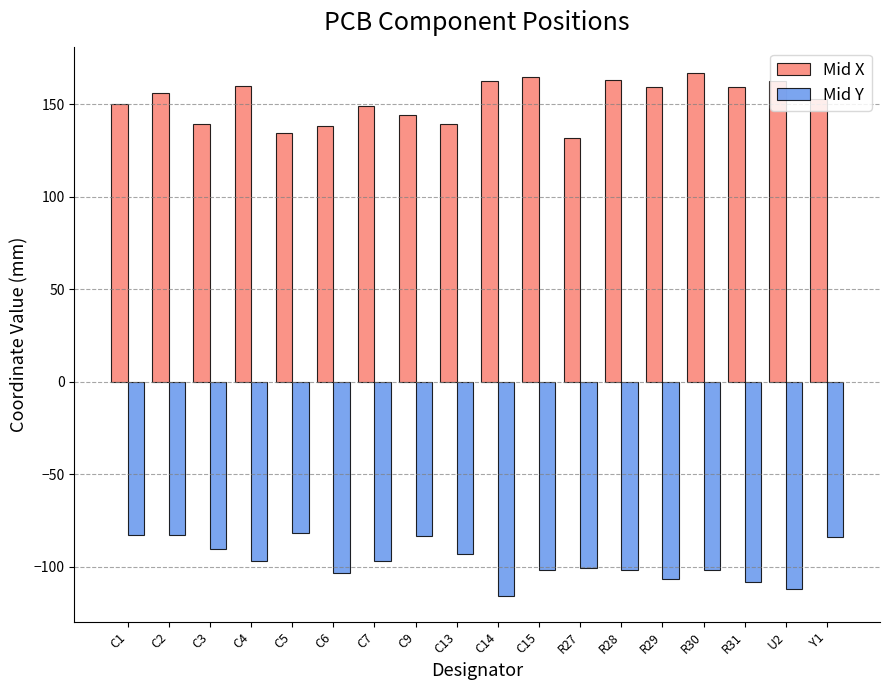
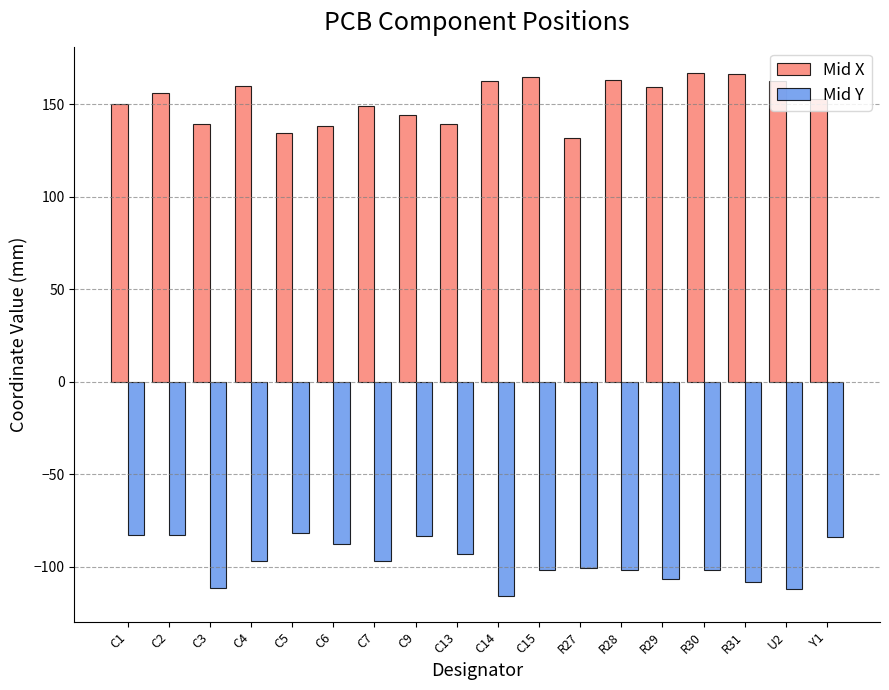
Mid Y, C3: -91 -> -112
Mid Y, C6: -103 -> -88
Mid X, R31: 160 -> 166
